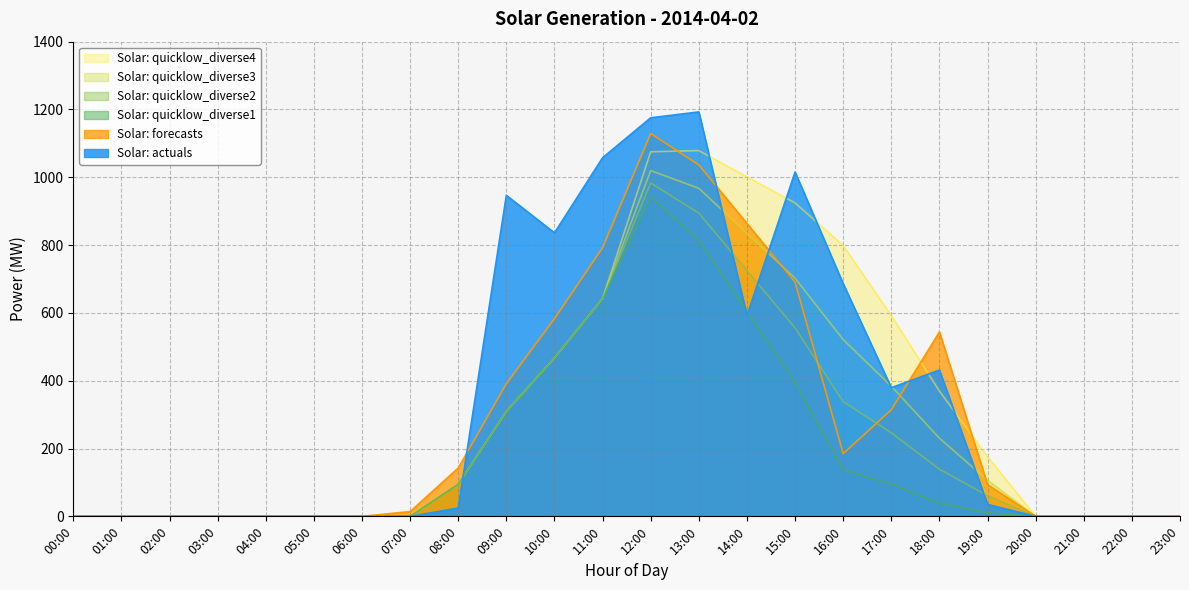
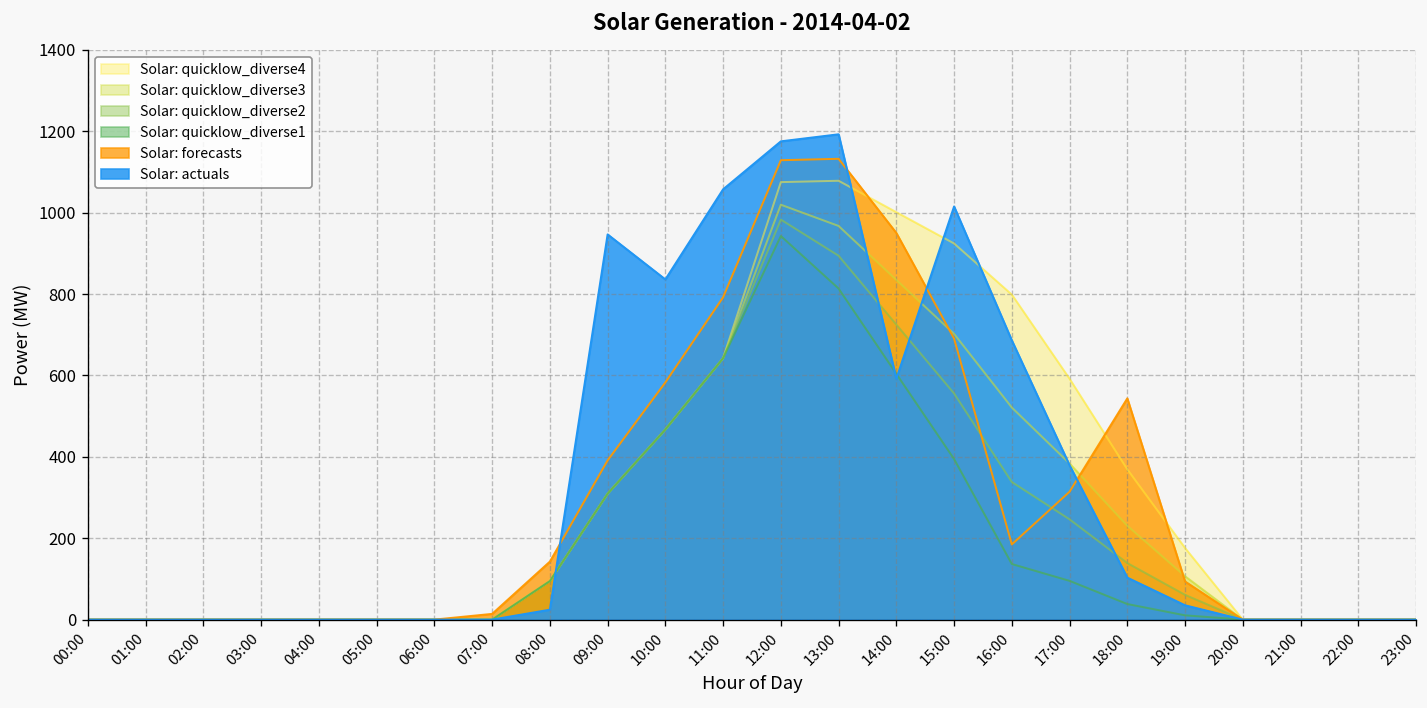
Solar: forecasts, 13:00: 1040 -> 1130
Solar: forecasts, 14:00: 860 -> 950
Solar: actuals, 18:00: 430 -> 100
